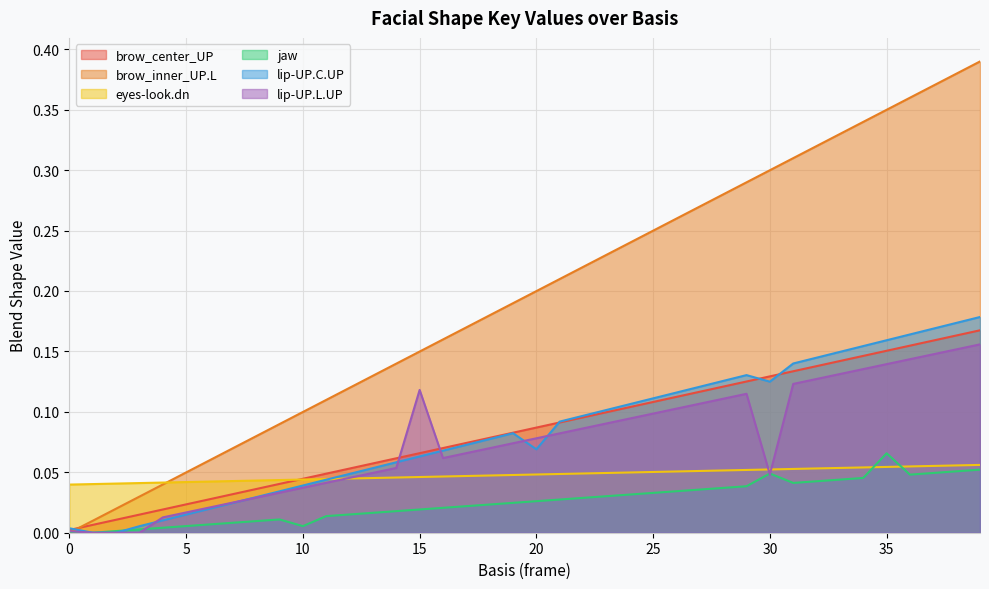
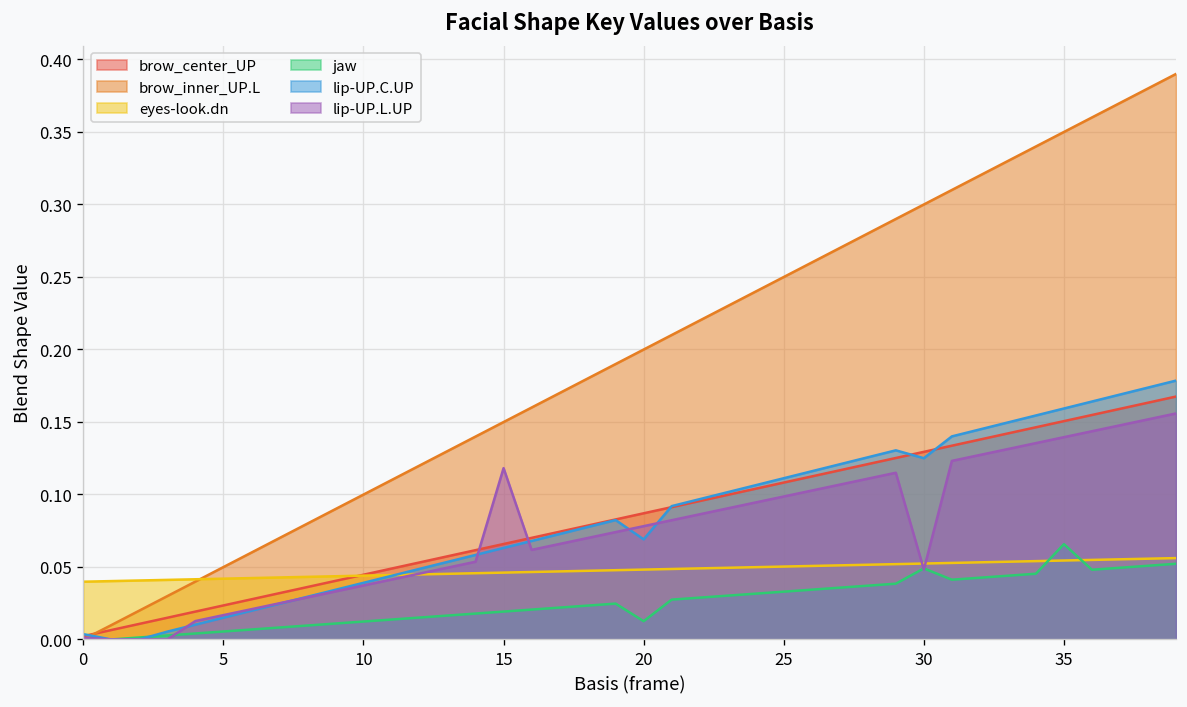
jaw, 10: 0.005 -> 0.012
jaw, 20: 0.026 -> 0.013
